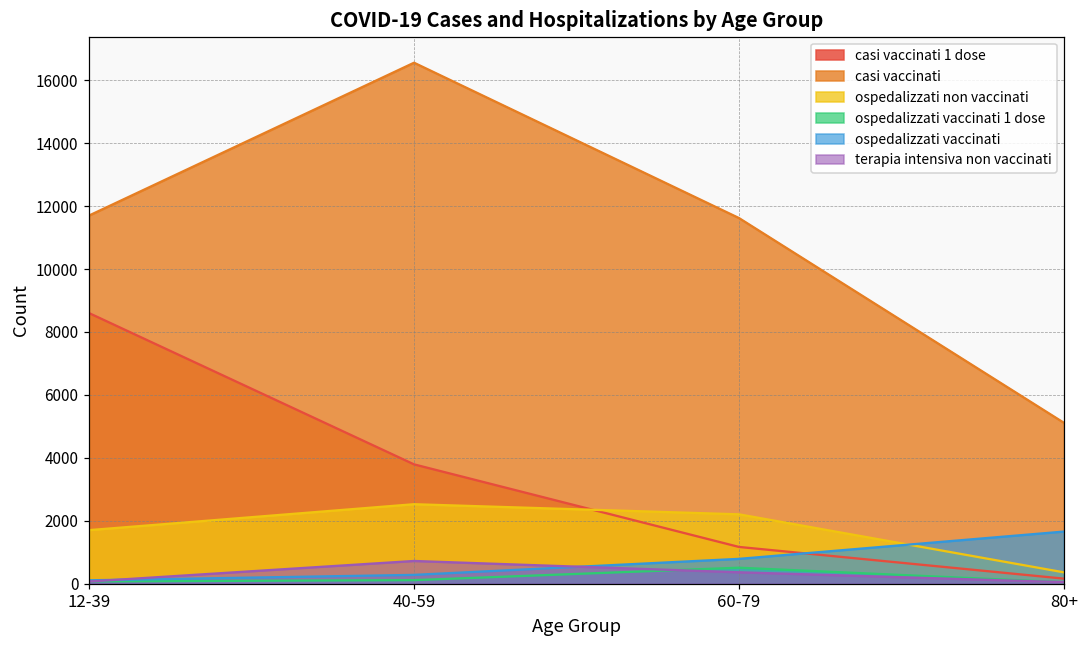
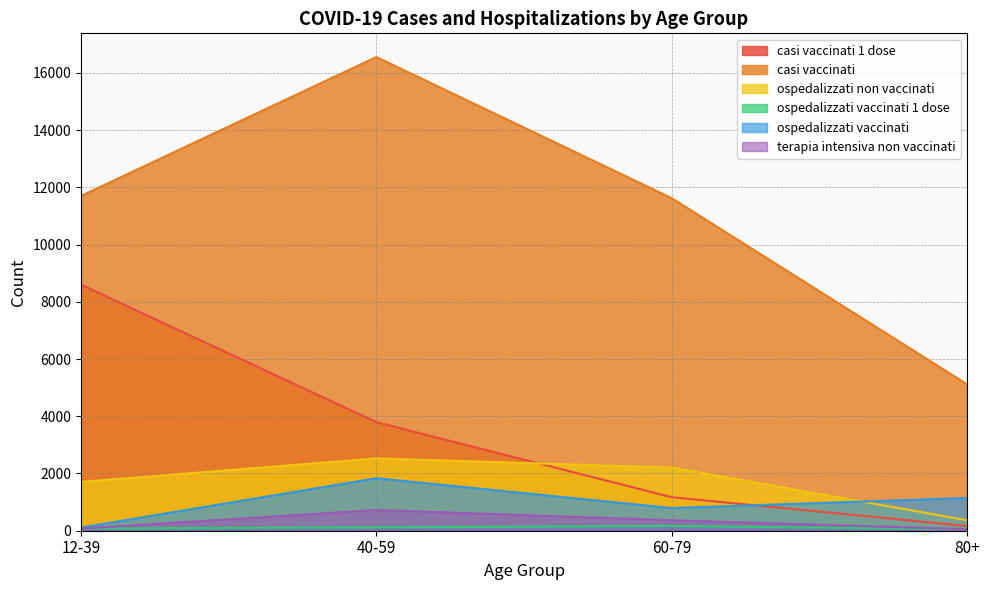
ospedalizzati vaccinati, 40-59: 300 -> 1800
ospedalizzati vaccinati 1 dose, 60-79: 500 -> 200
ospedalizzati vaccinati, 80+: 1700 -> 1100
